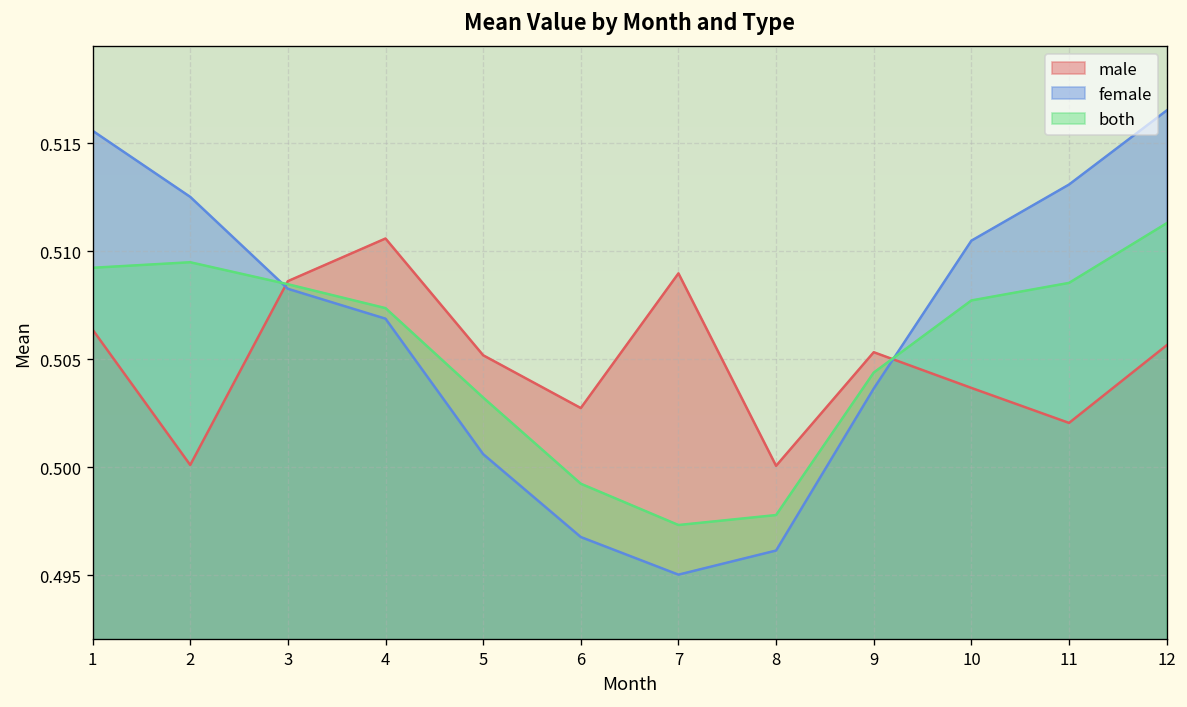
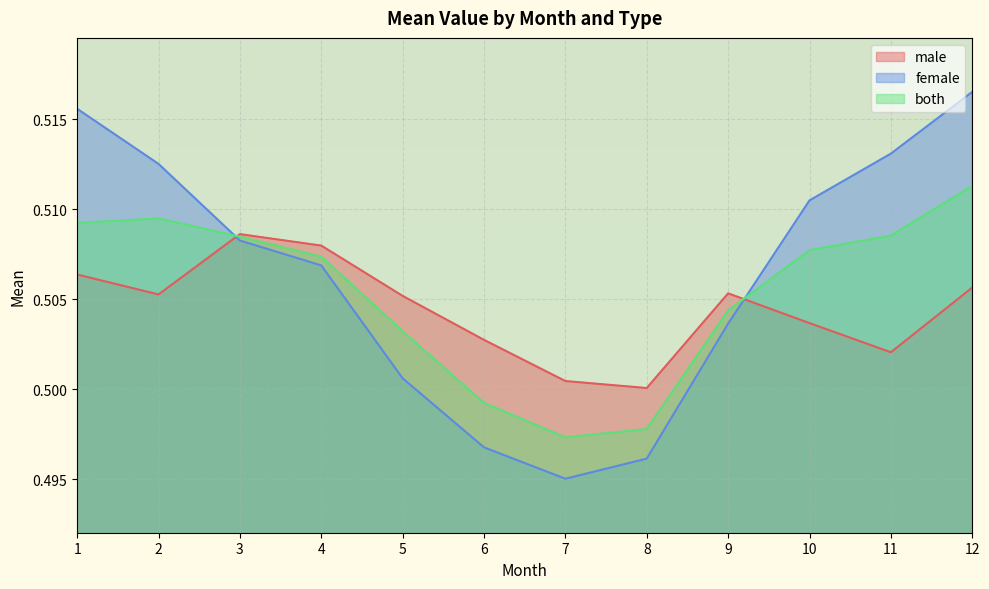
male, 2: 0.5001 -> 0.5053
male, 4: 0.5106 -> 0.5080
male, 7: 0.5090 -> 0.5004
